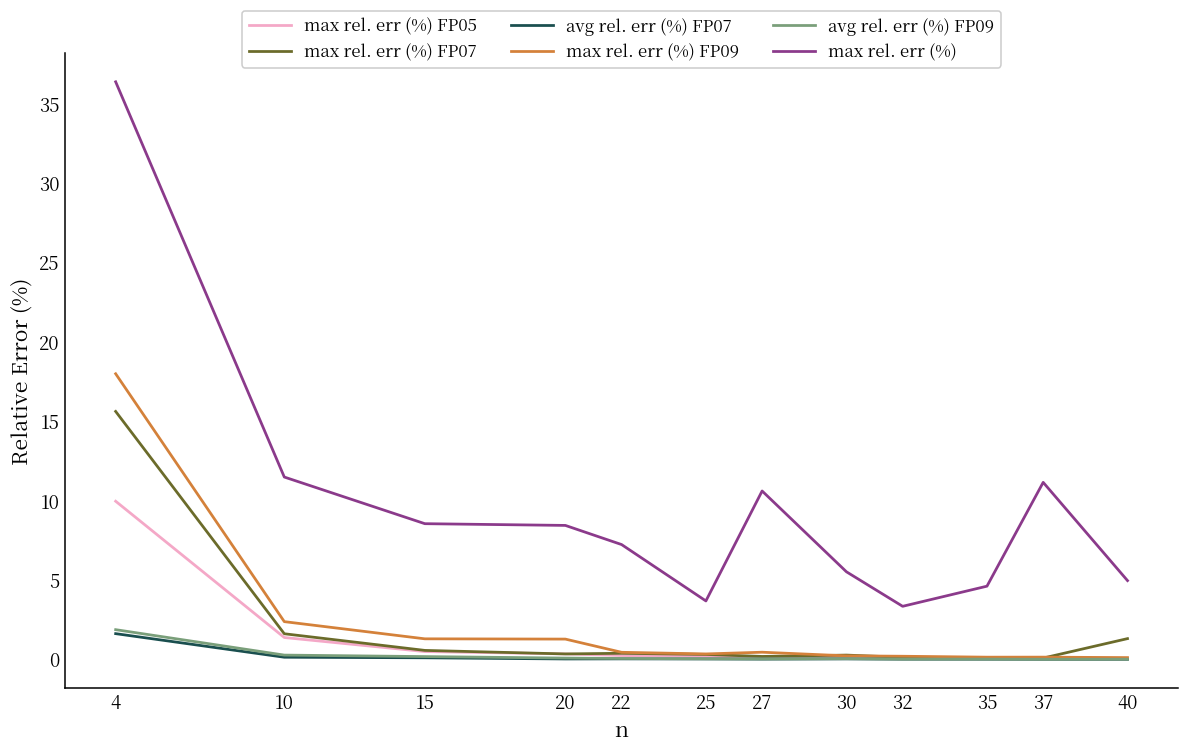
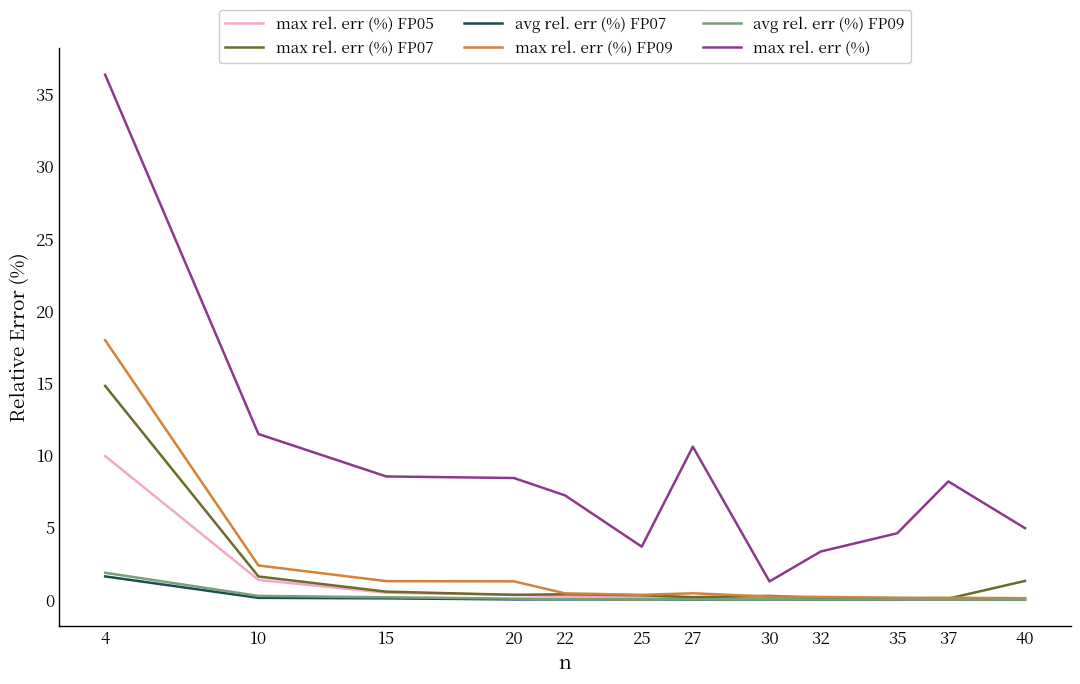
max rel. err (%) FP07, 4: 15.6 -> 14.8
max rel. err (%), 30: 5.5 -> 1.3
max rel. err (%), 37: 11.1 -> 8.2
